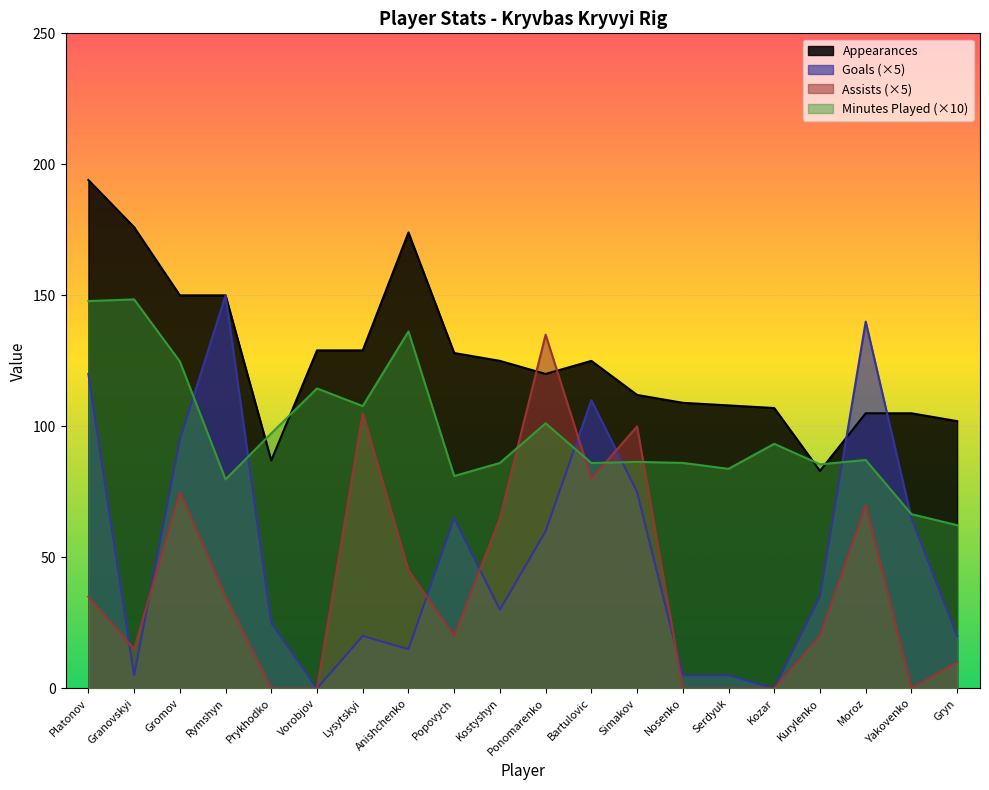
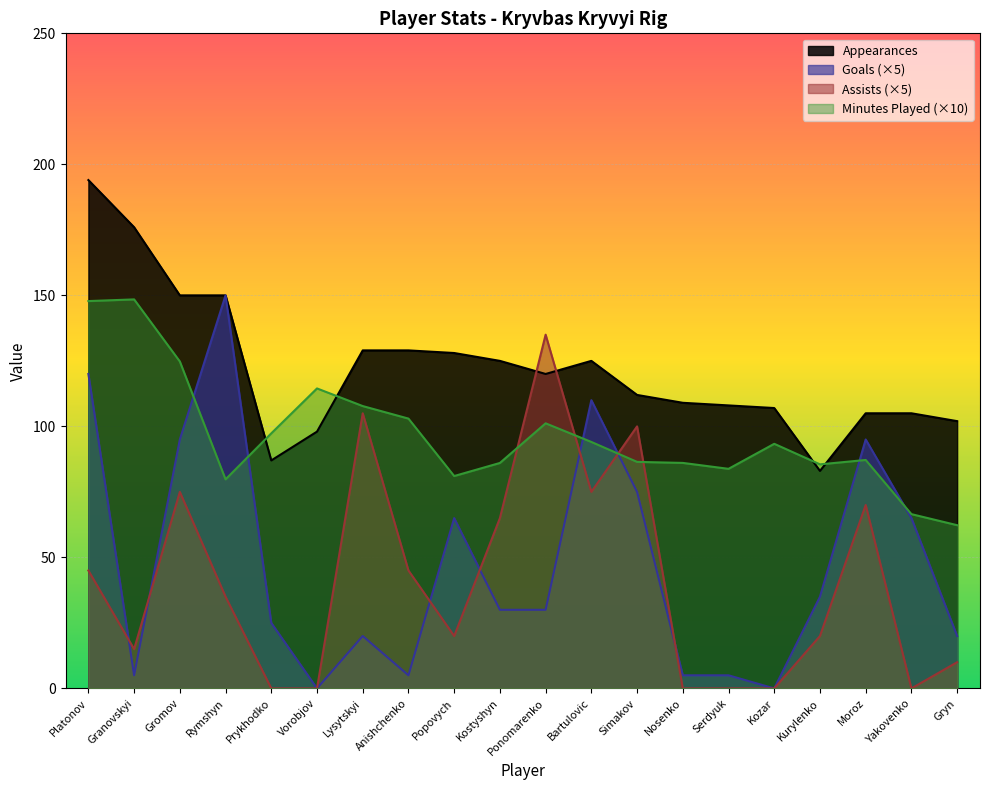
Assists (×5), Platonov: 35 -> 45
Appearances, Vorobjov: 129 -> 98
Appearances, Anishchenko: 174 -> 129
Goals (×5), Anishchenko: 15 -> 5
Minutes Played (×10), Anishchenko: 136 -> 103
Goals (×5), Ponomarenko: 60 -> 30
Assists (×5), Bartulovic: 80 -> 75
Minutes Played (×10), Bartulovic: 86 -> 94
Goals (×5), Moroz: 140 -> 95
